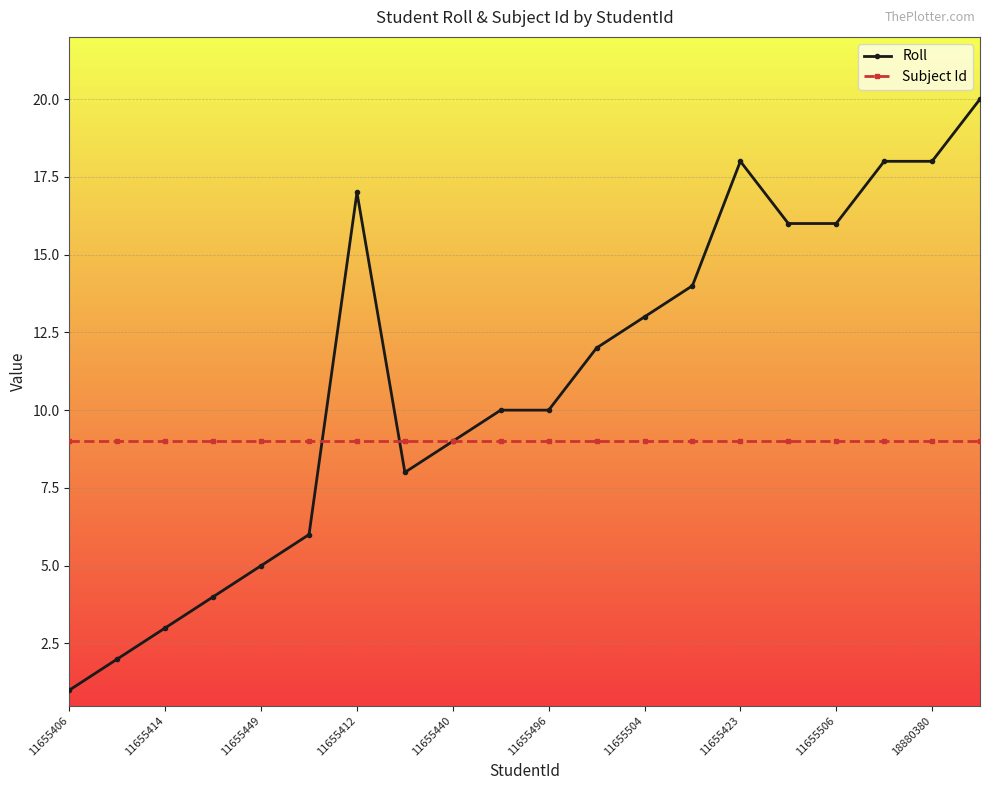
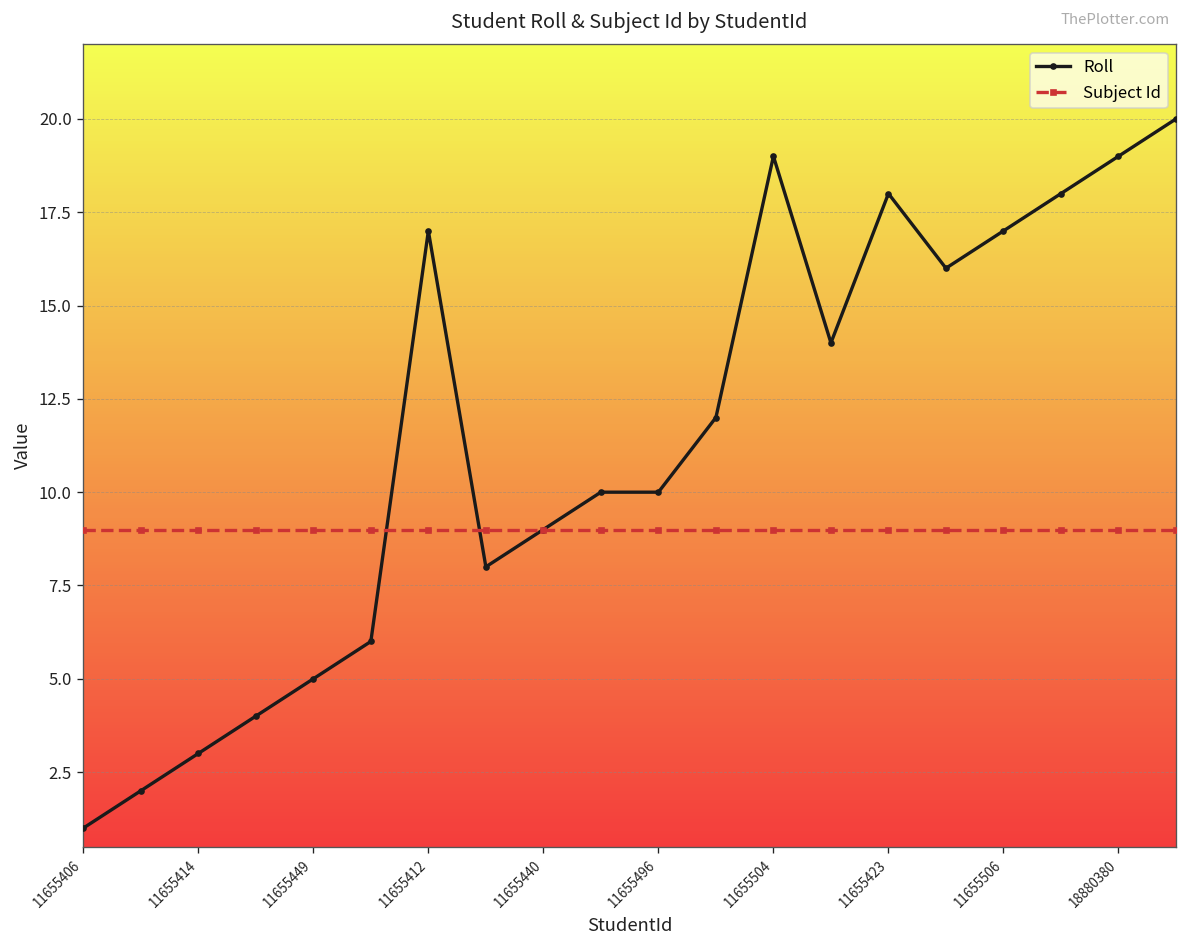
Roll, 11655504: 13 -> 19
Roll, 11655506: 16 -> 17
Roll, 18880380: 18 -> 19
